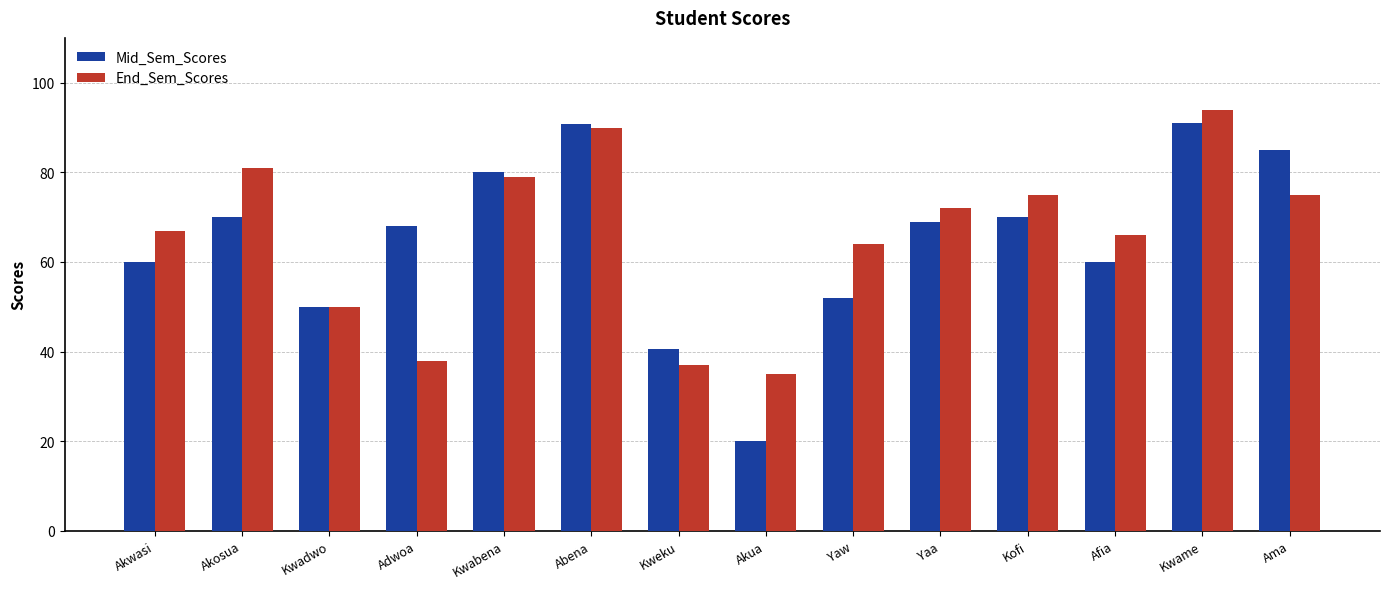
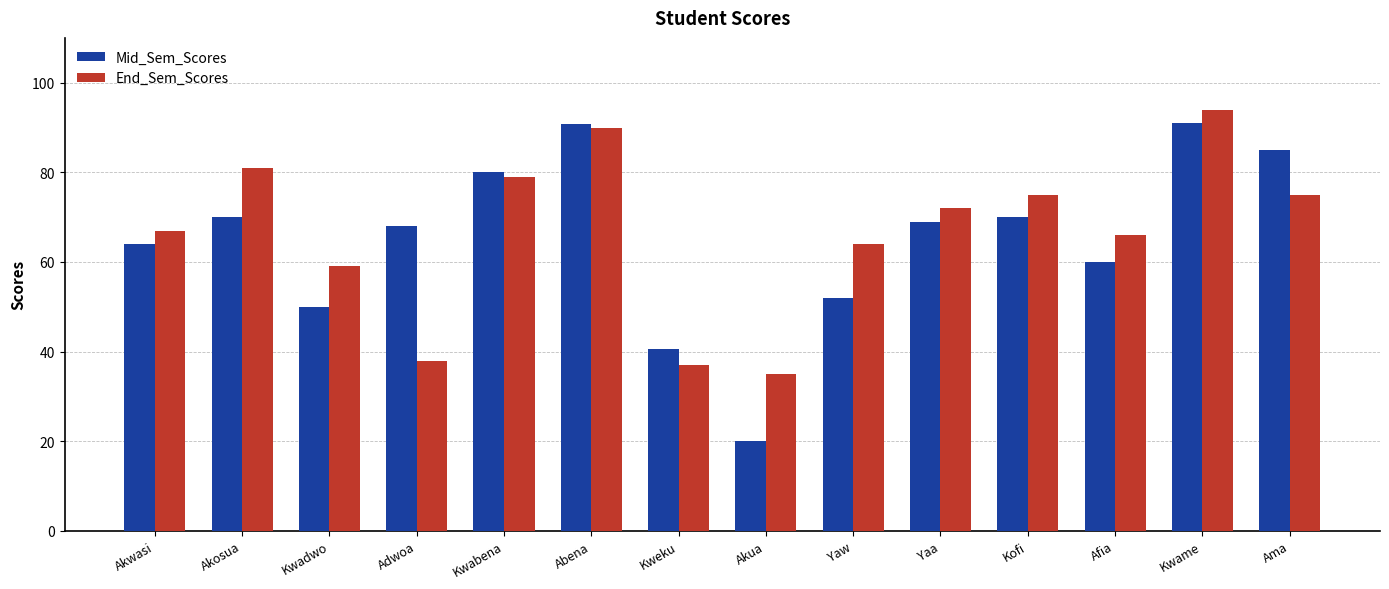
Mid_Sem_Scores, Akwasi: 60 -> 64
End_Sem_Scores, Kwadwo: 50 -> 59
